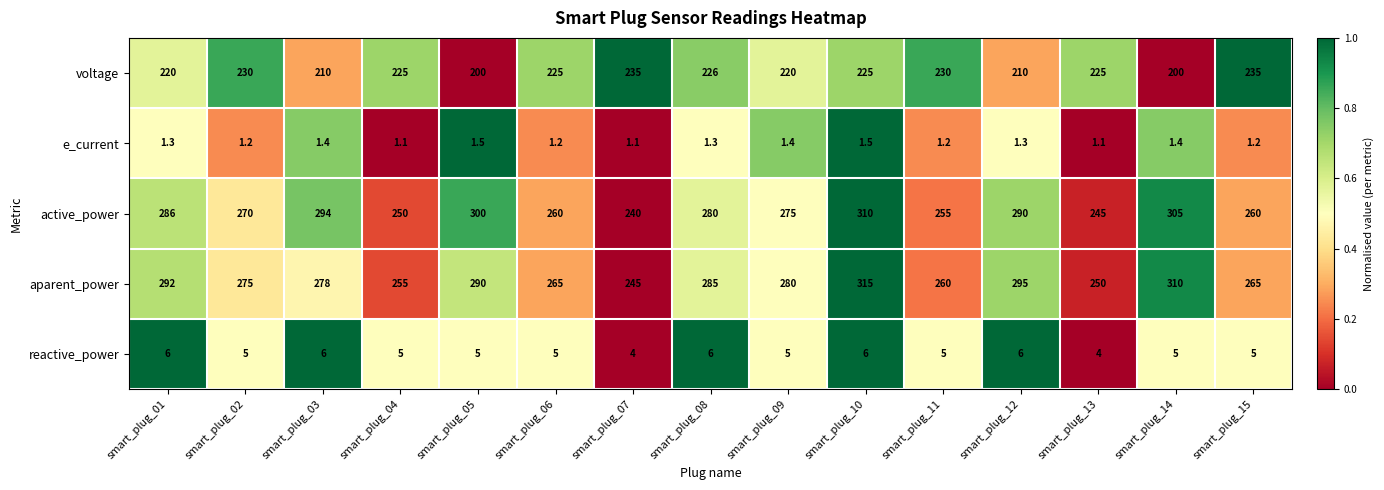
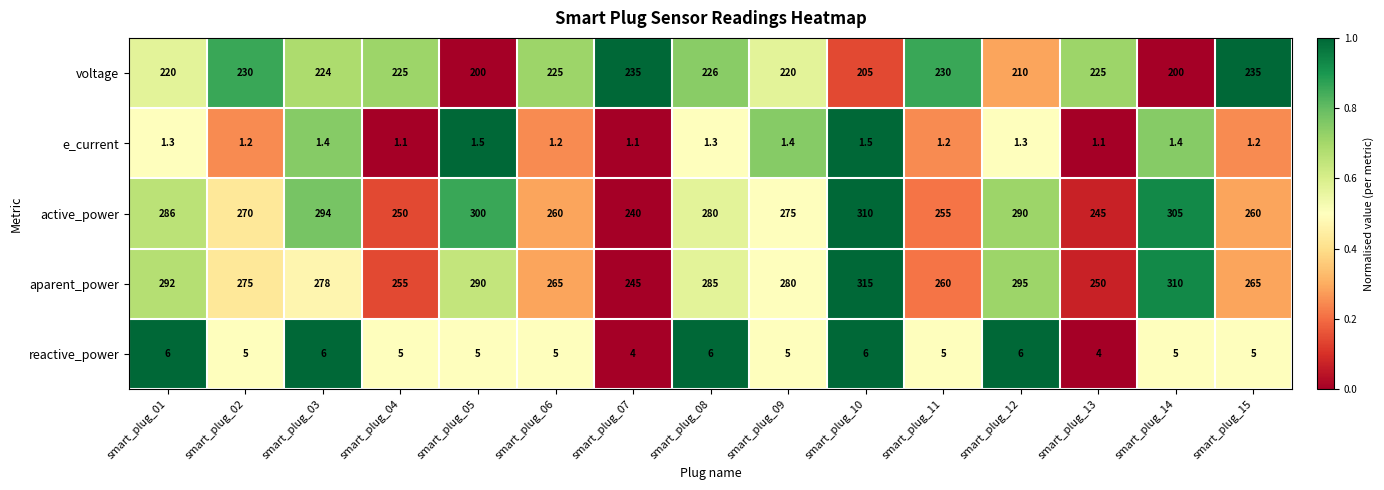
voltage, smart_plug_03: 210 -> 224
voltage, smart_plug_10: 225 -> 205
